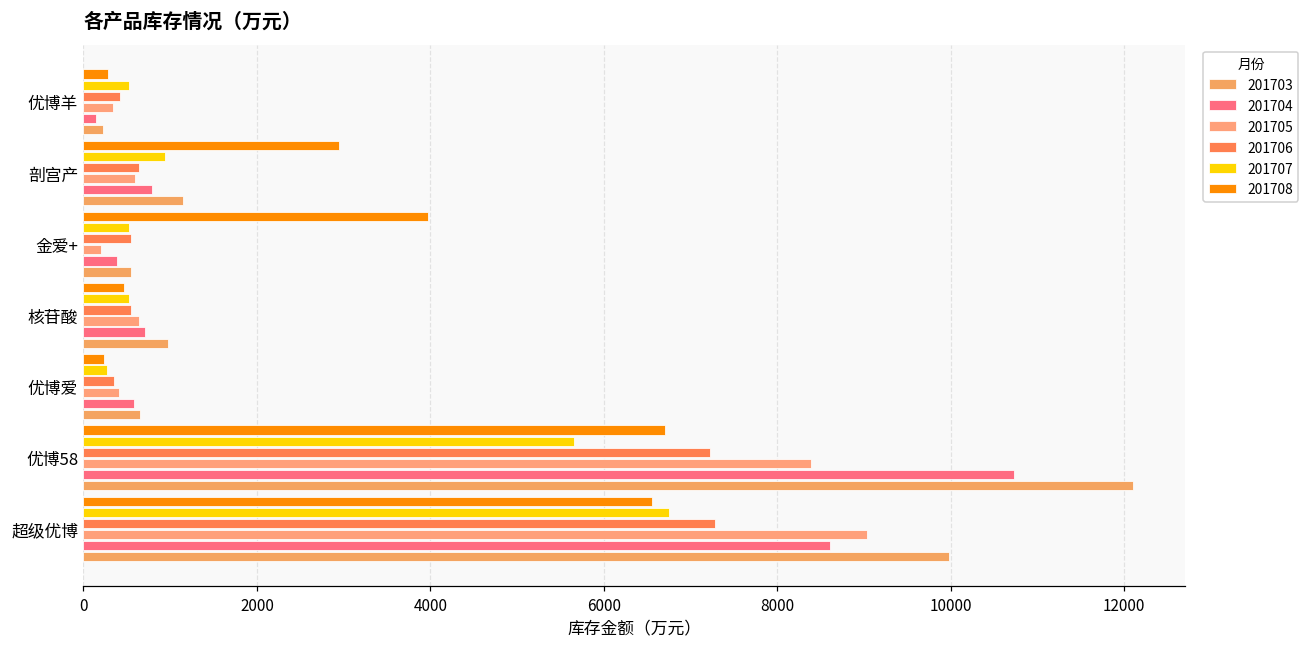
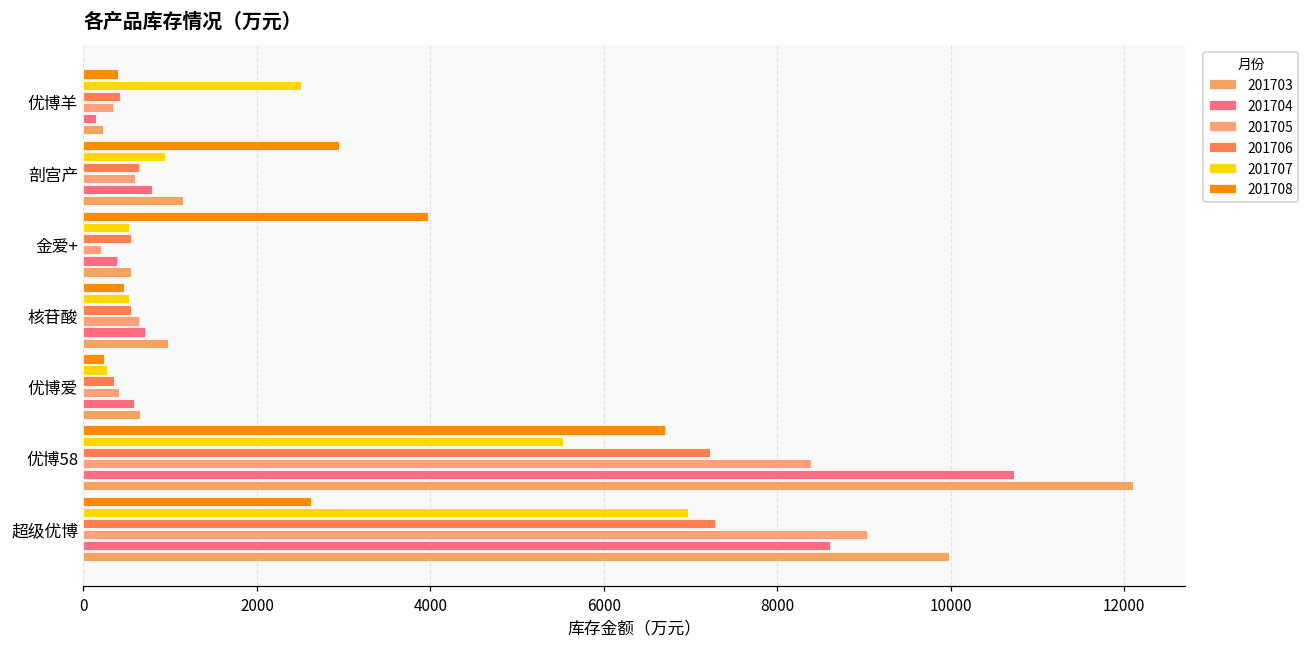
201708, 优博羊: 300 -> 400
201707, 优博羊: 500 -> 2500
201707, 优博58: 5700 -> 5500
201708, 超级优博: 6600 -> 2600
201707, 超级优博: 6800 -> 7000
